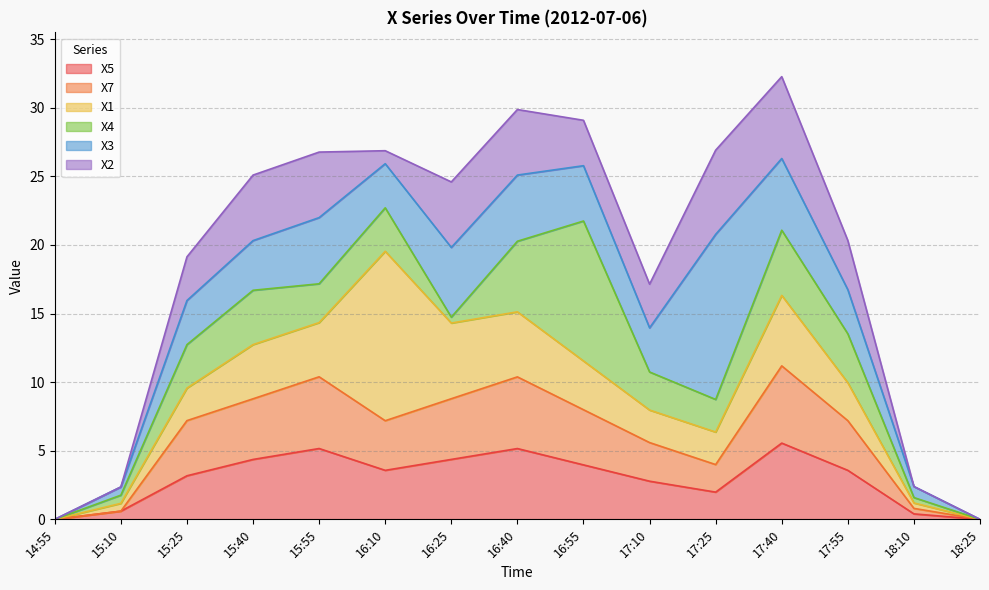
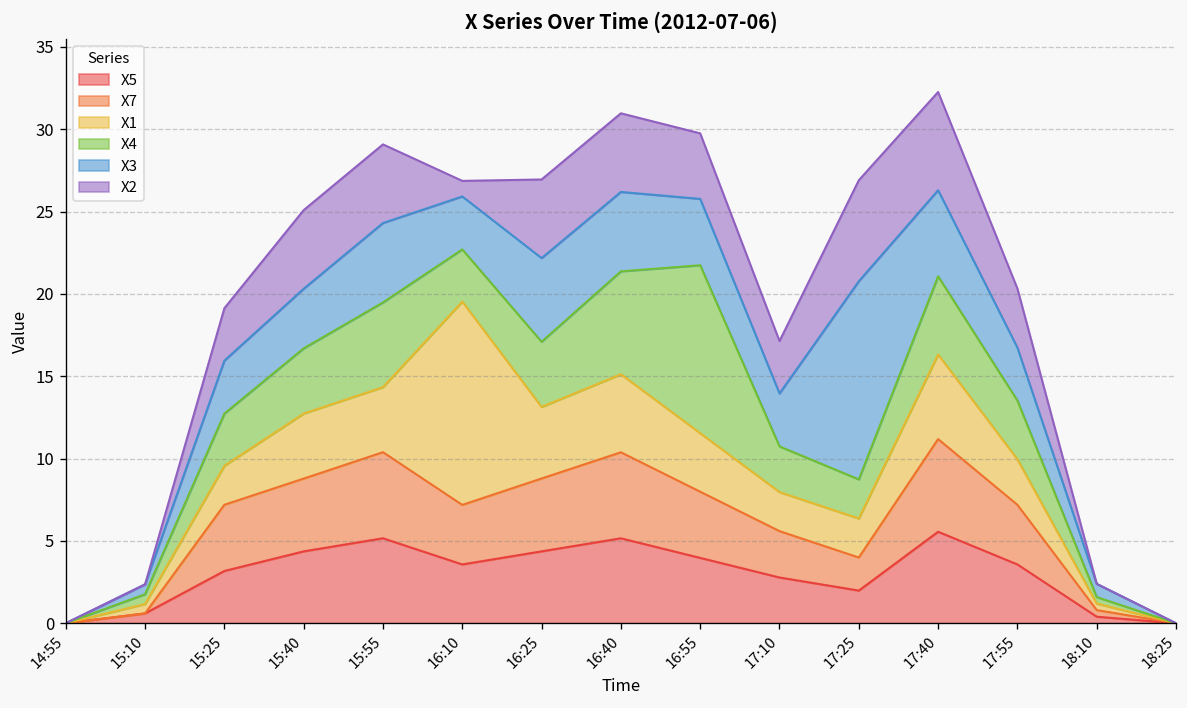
X4, 15:55: 2.8 -> 5.1
X1, 16:25: 5.5 -> 4.3
X4, 16:25: 0.4 -> 4.0
X4, 16:40: 5.1 -> 6.3
X2, 16:55: 3.3 -> 4.0
